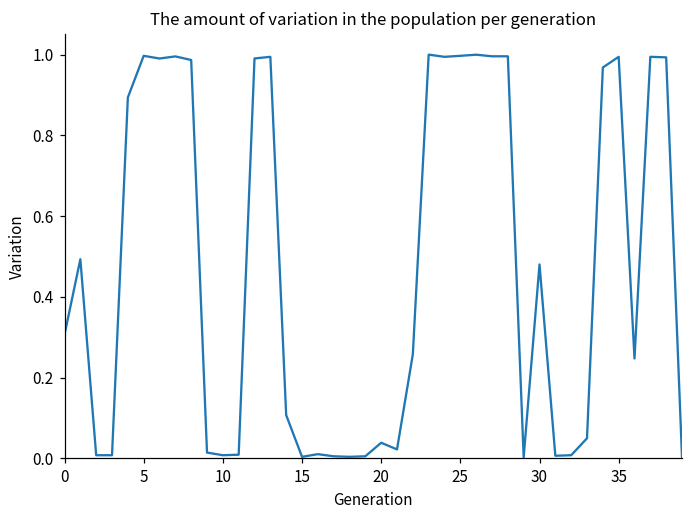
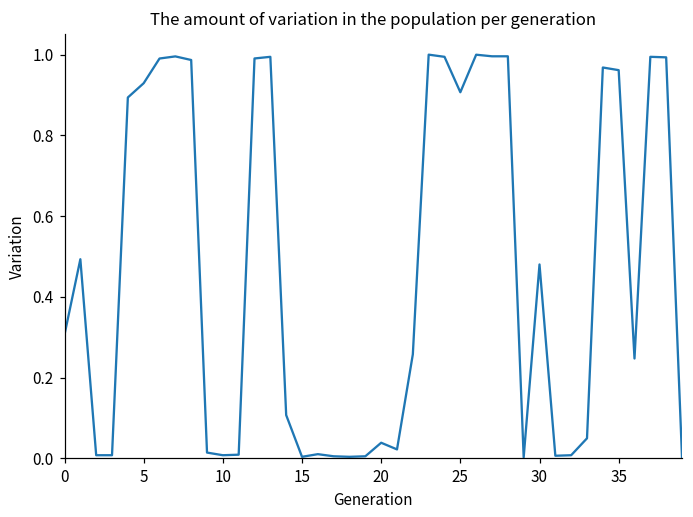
5: 1.00 -> 0.93
25: 1.00 -> 0.91
35: 0.99 -> 0.96
